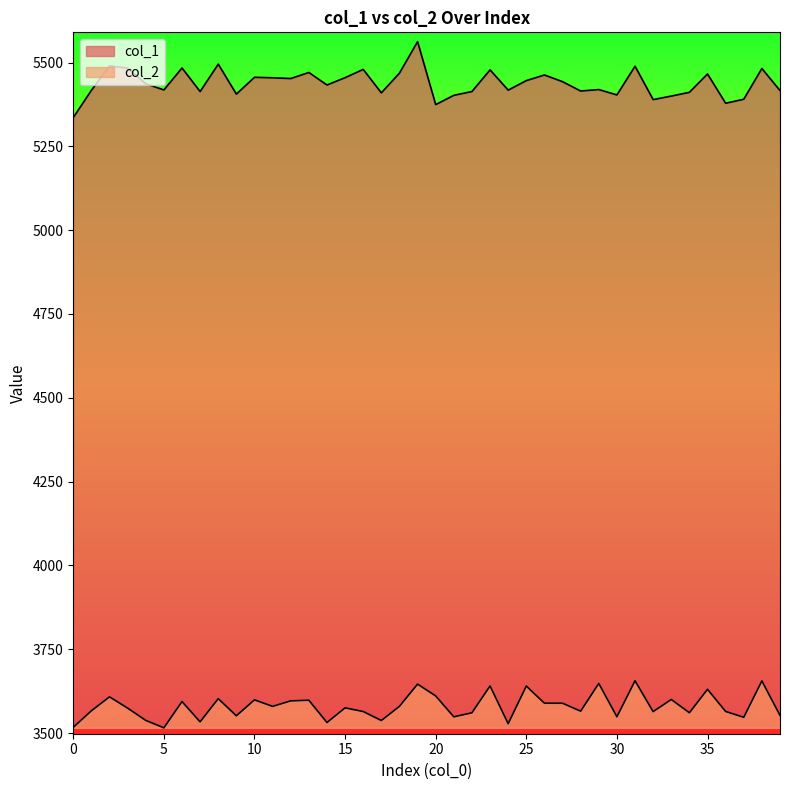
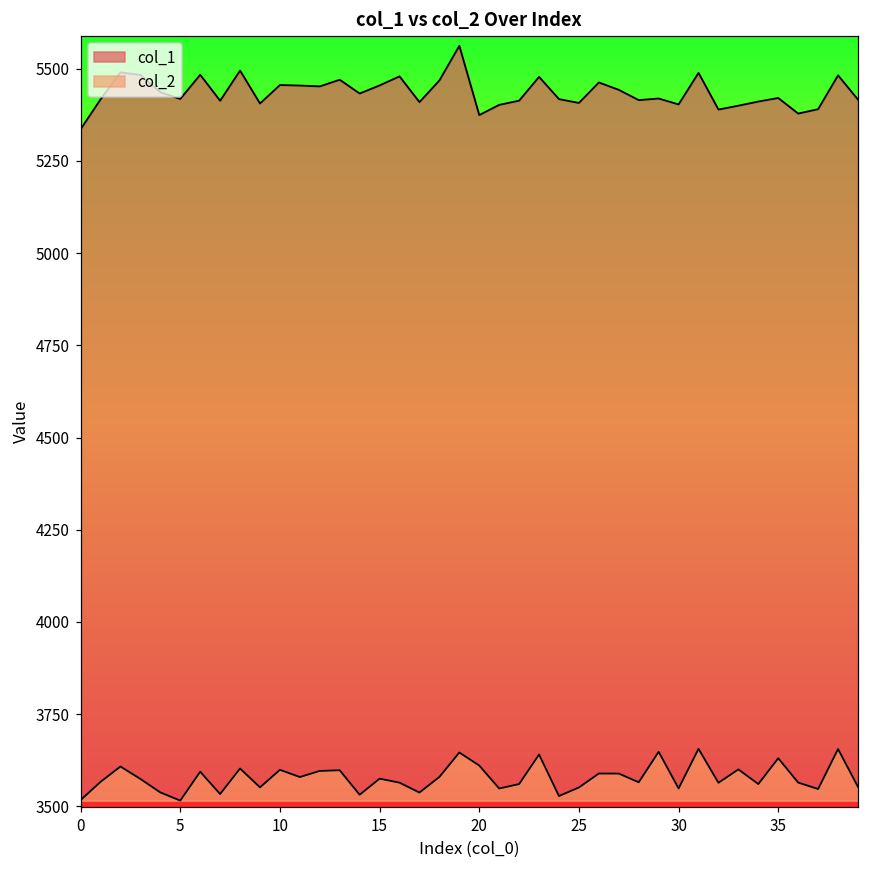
col_1, 25: 5450 -> 5410
col_2, 25: 3640 -> 3550
col_1, 35: 5470 -> 5420
